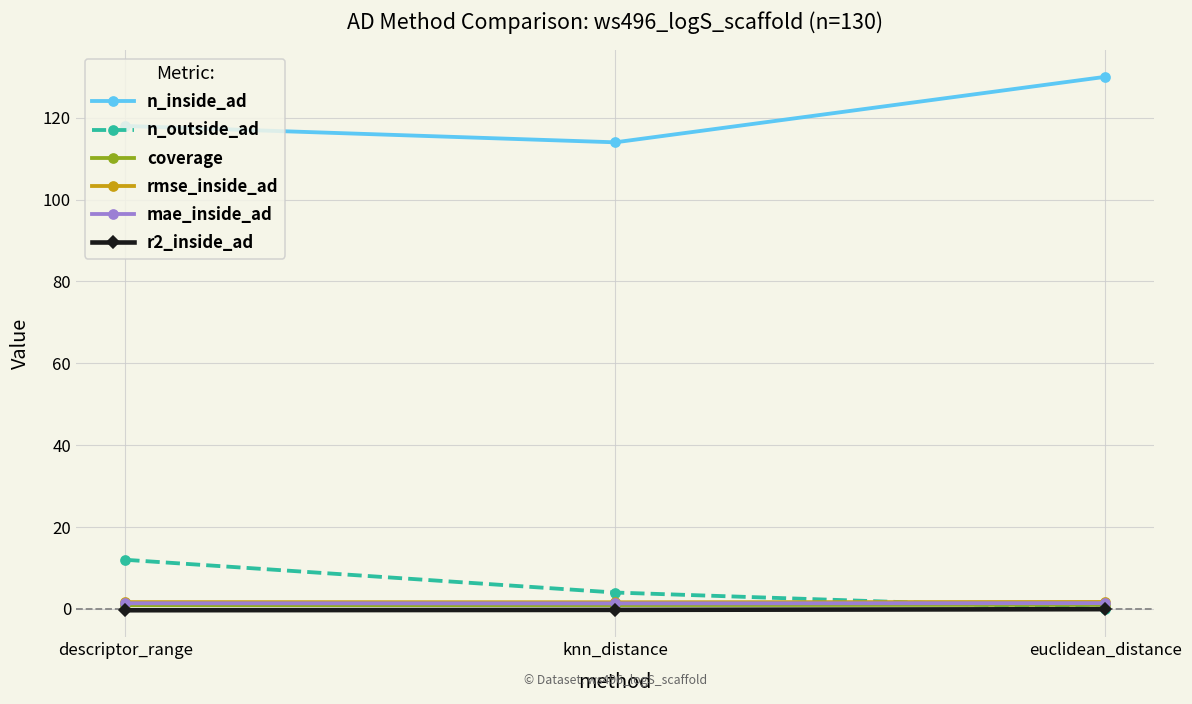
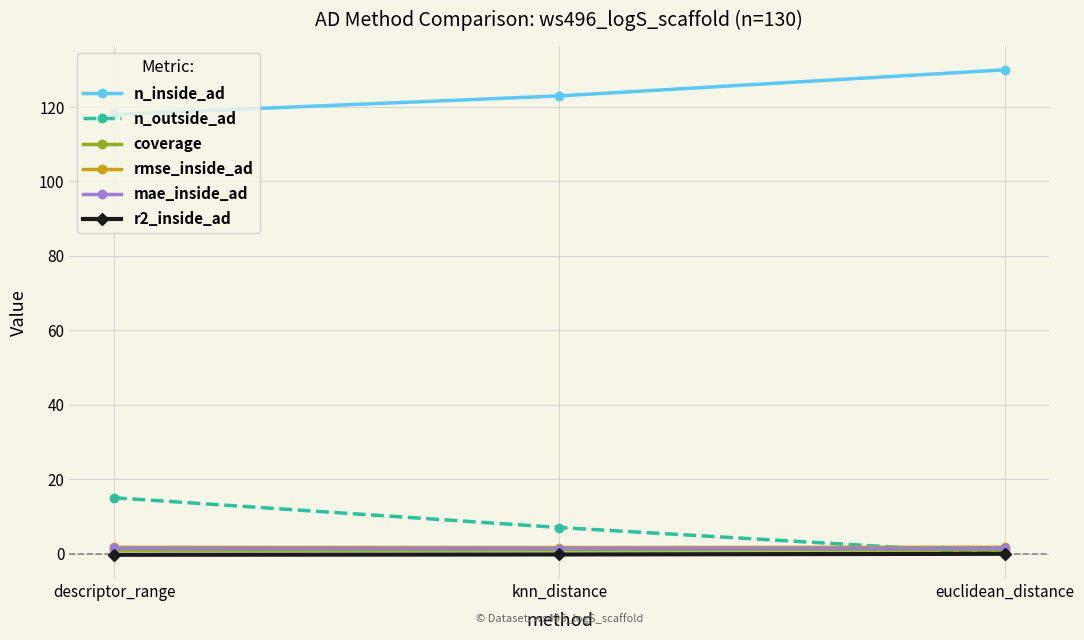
n_outside_ad, descriptor_range: 12 -> 15
n_inside_ad, knn_distance: 114 -> 123
n_outside_ad, knn_distance: 4 -> 7
